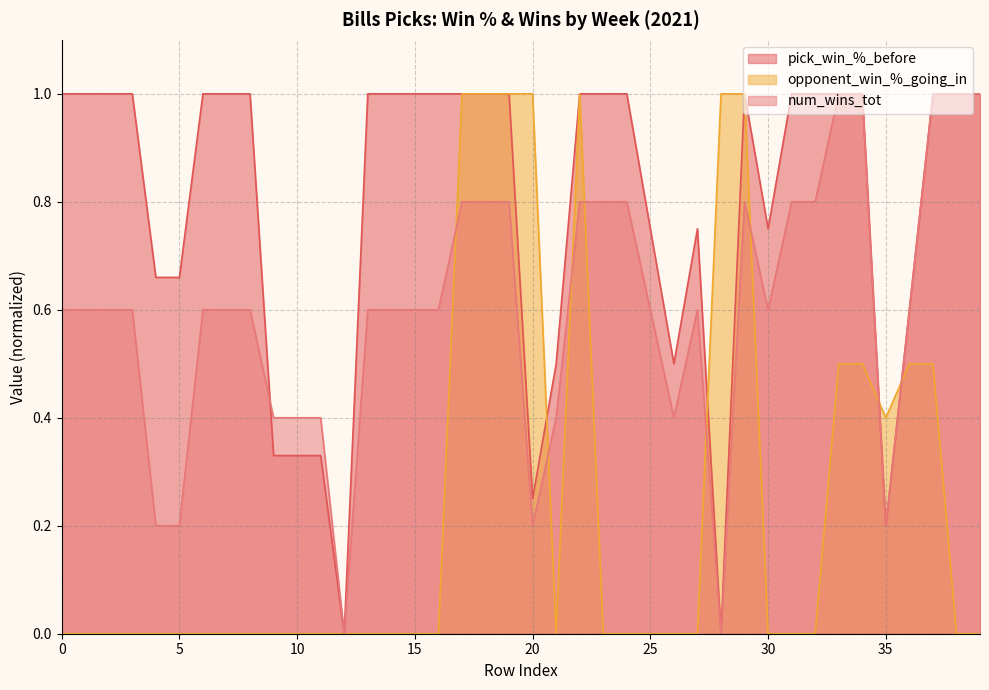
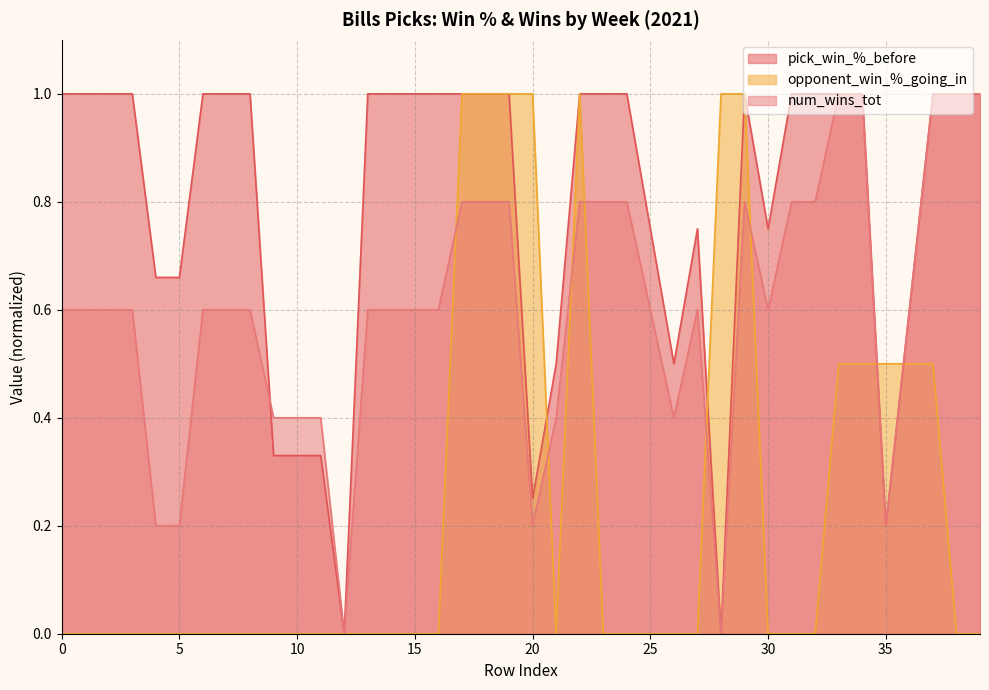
opponent_win_%_going_in, 35: 0.4 -> 0.5
